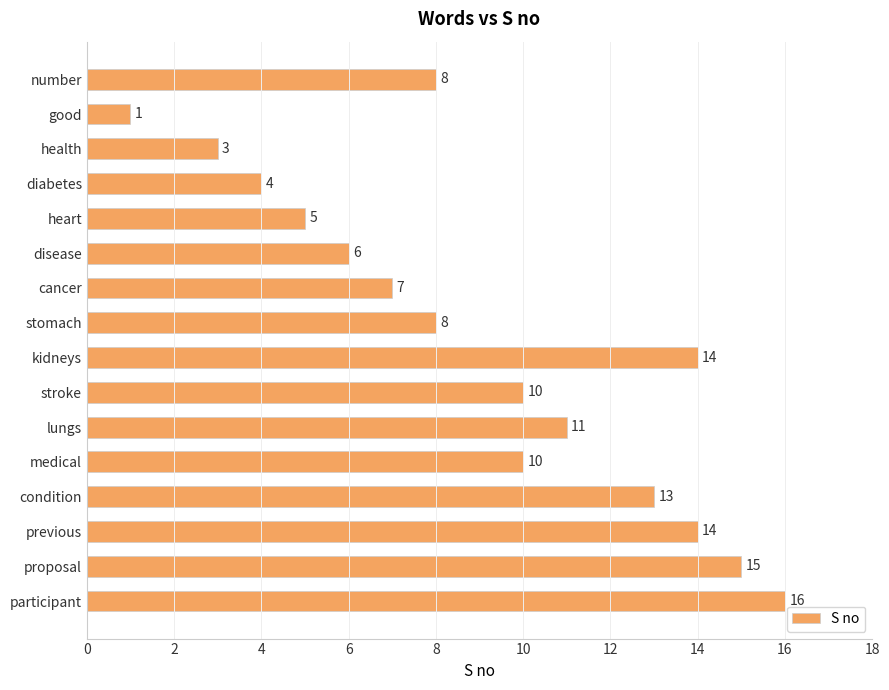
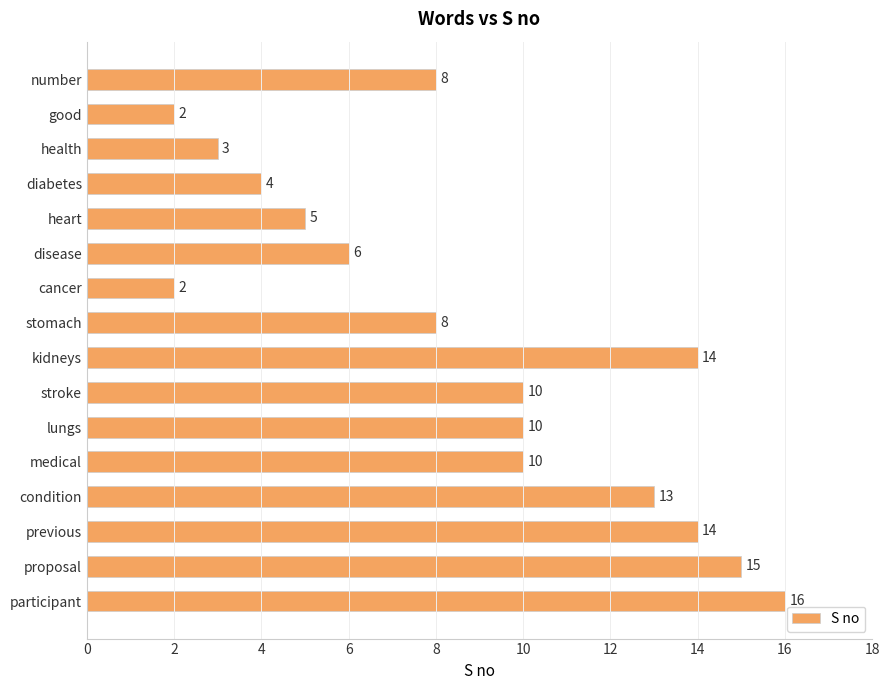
good: 1 -> 2
cancer: 7 -> 2
lungs: 11 -> 10
